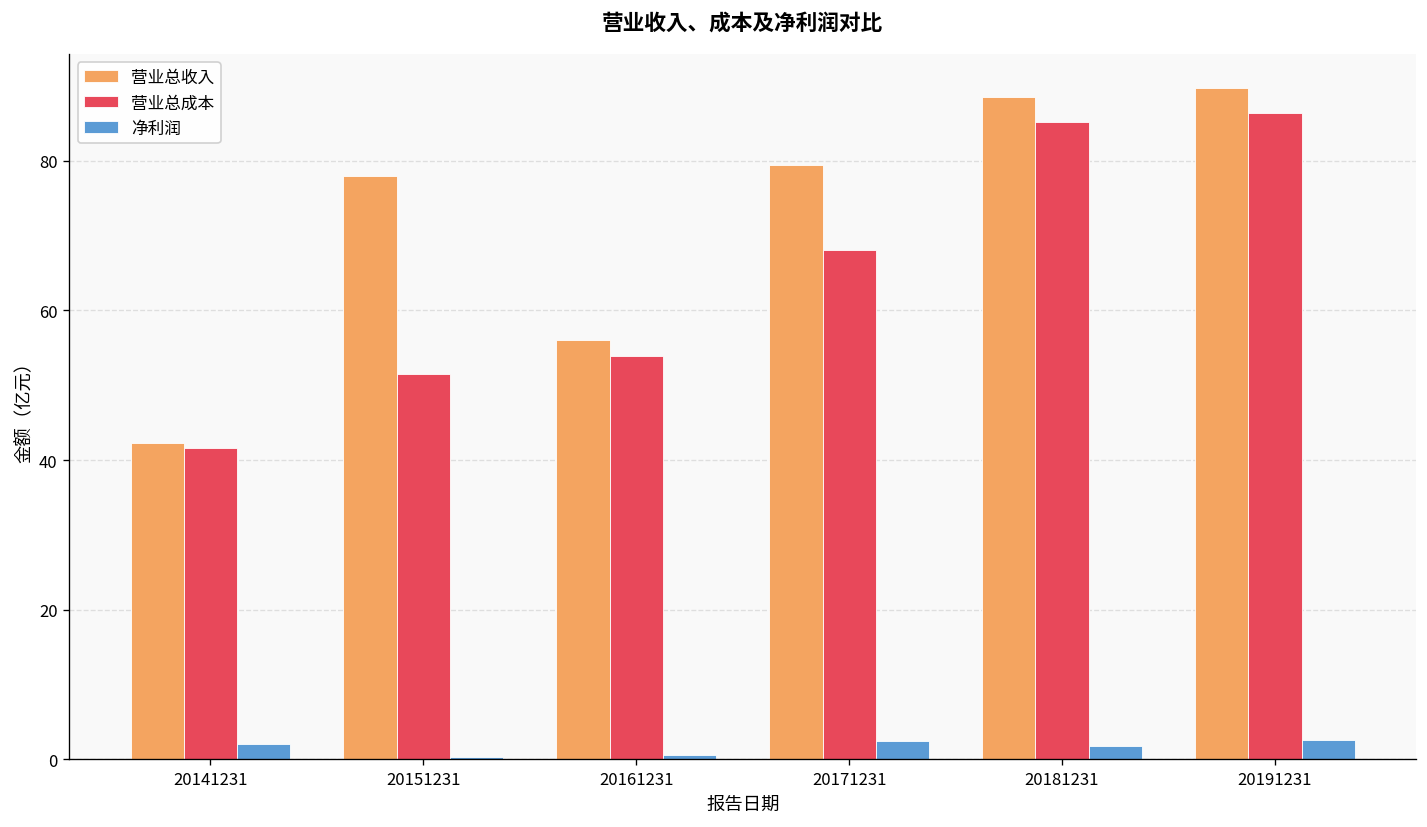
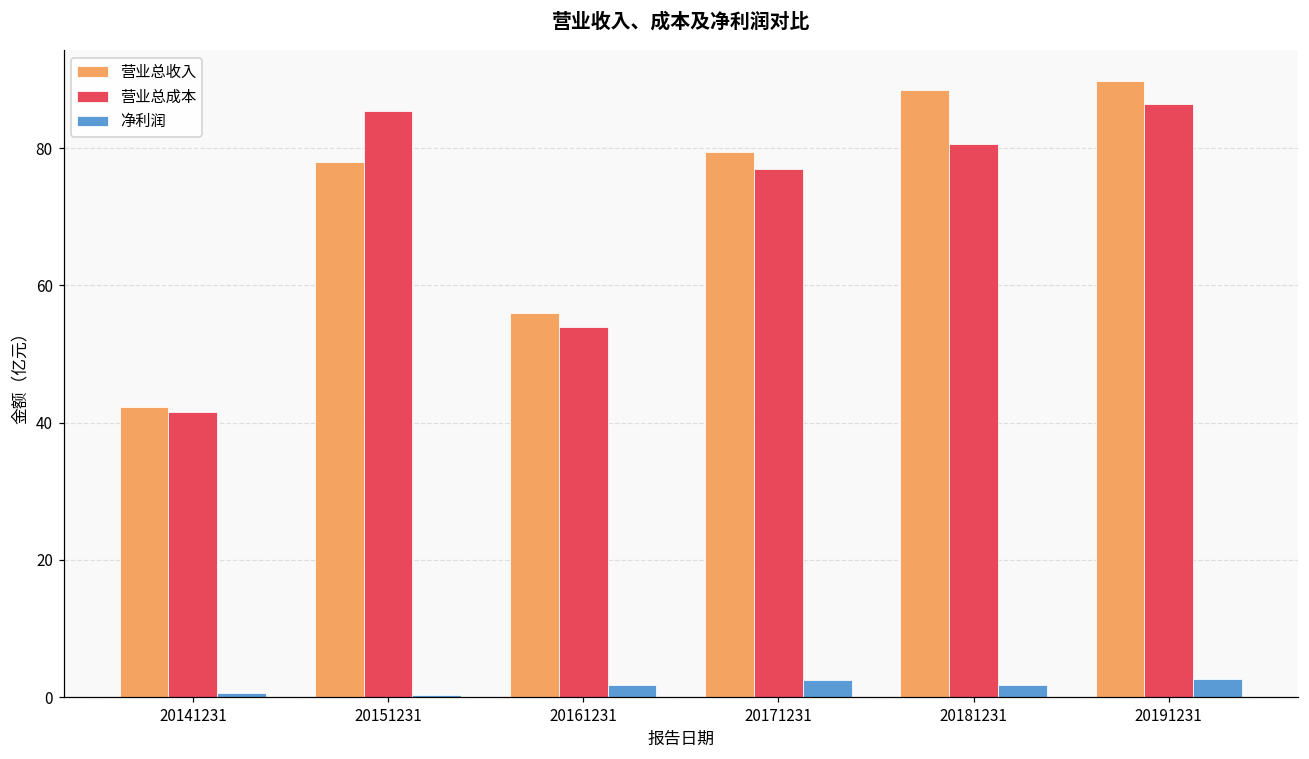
净利润, 20141231: 2 -> 1
营业总成本, 20151231: 51 -> 85
净利润, 20161231: 1 -> 2
营业总成本, 20171231: 68 -> 77
营业总成本, 20181231: 85 -> 81
